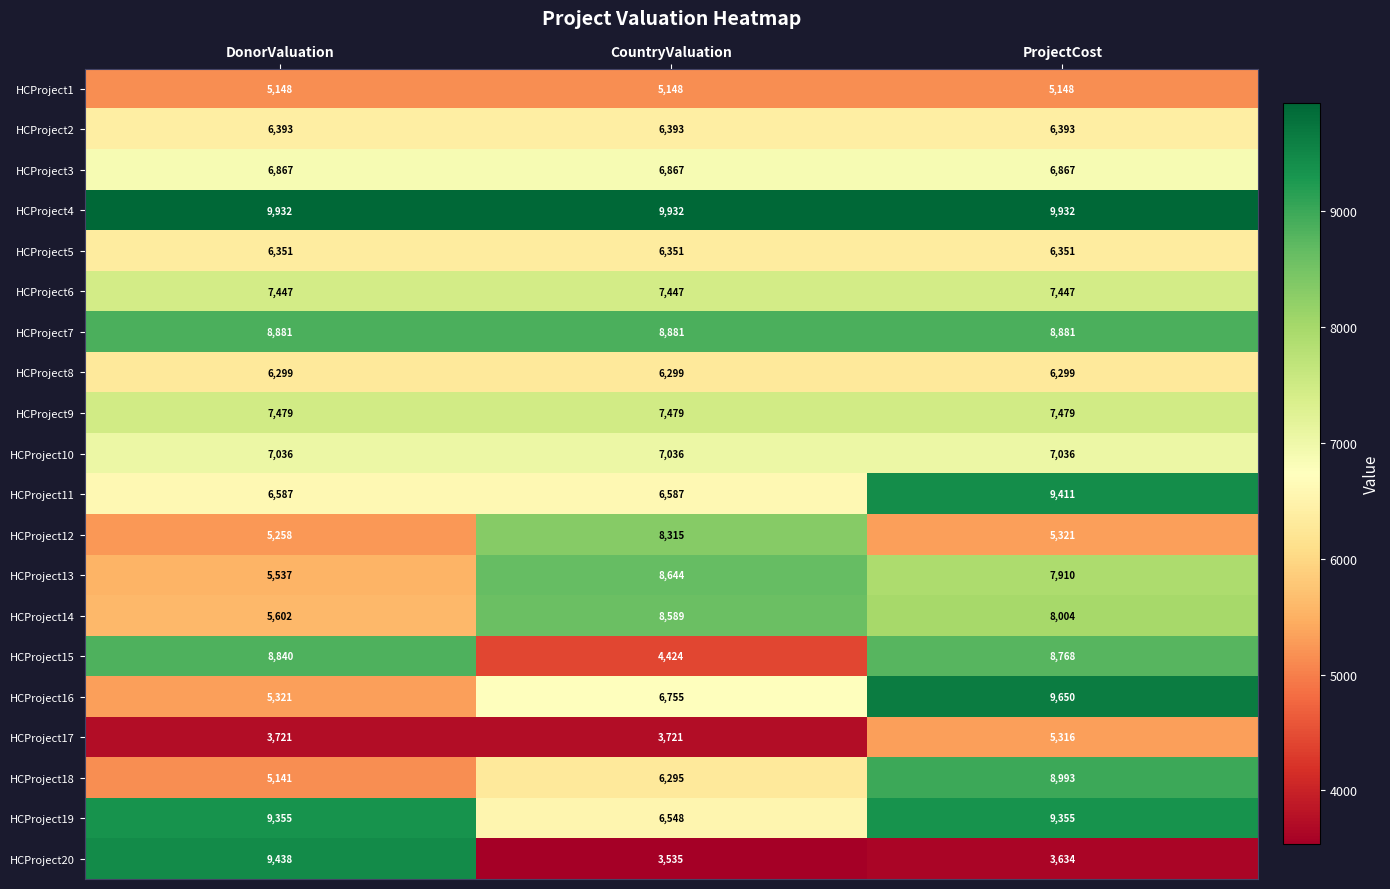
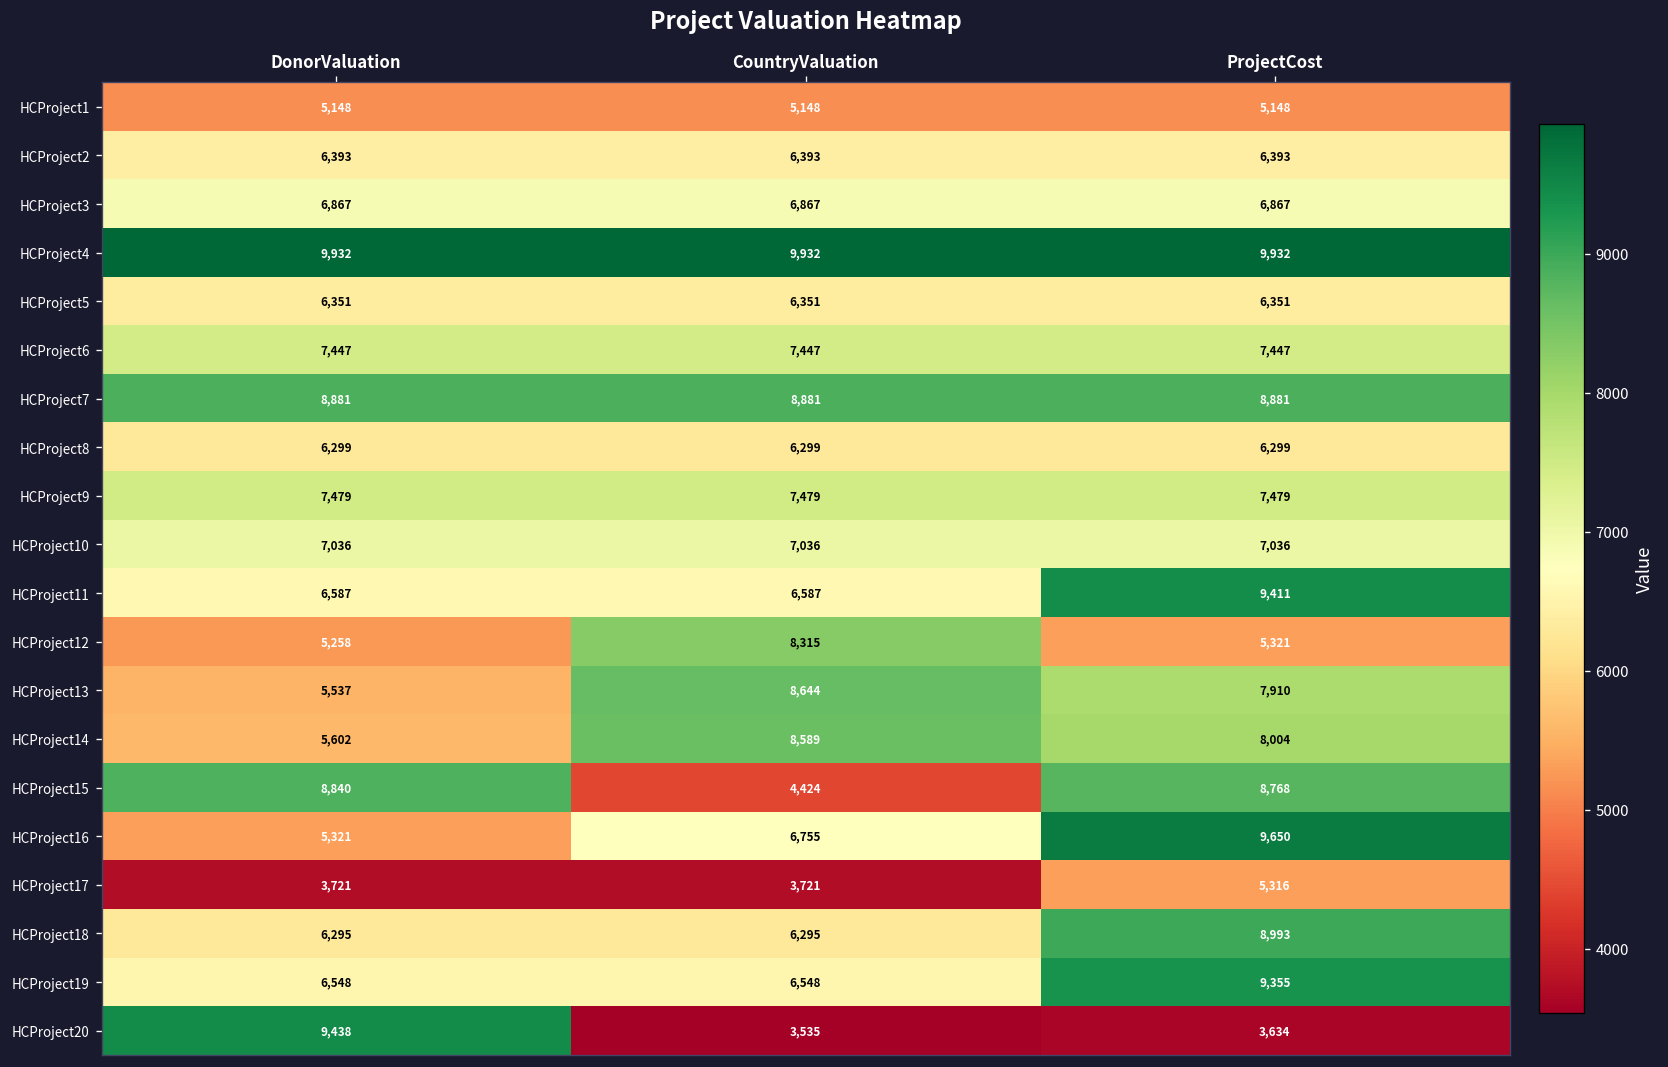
HCProject18, DonorValuation: 5,141 -> 6,295
HCProject19, DonorValuation: 9,355 -> 6,548
